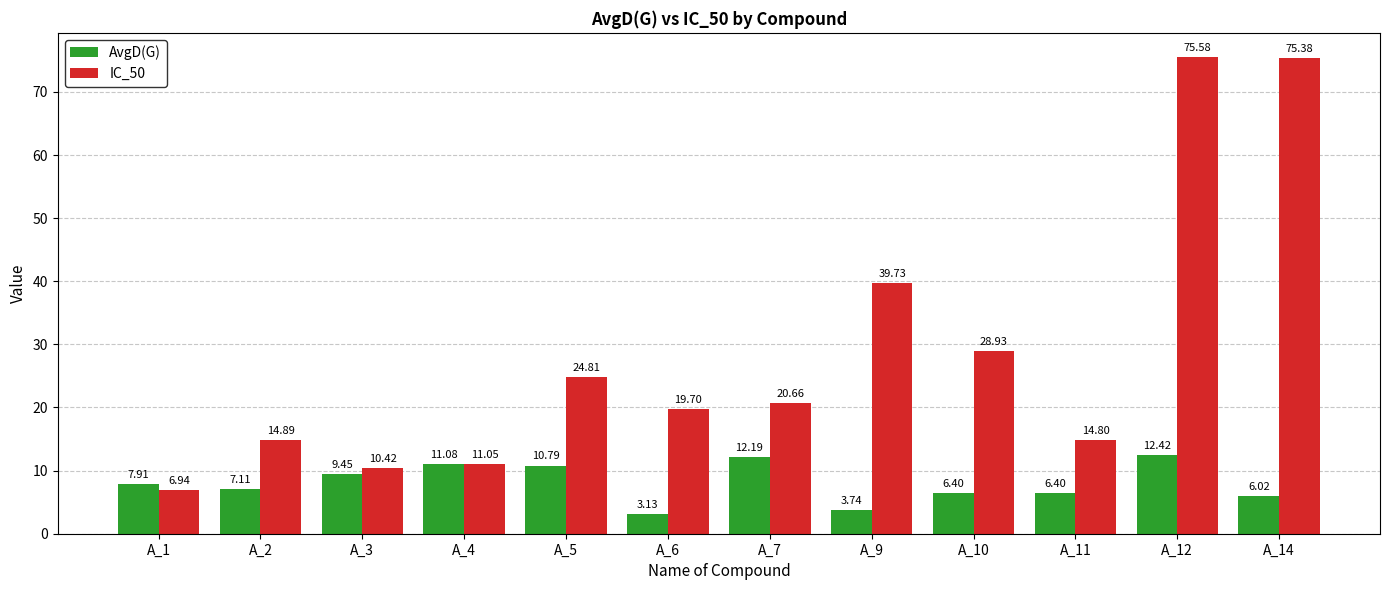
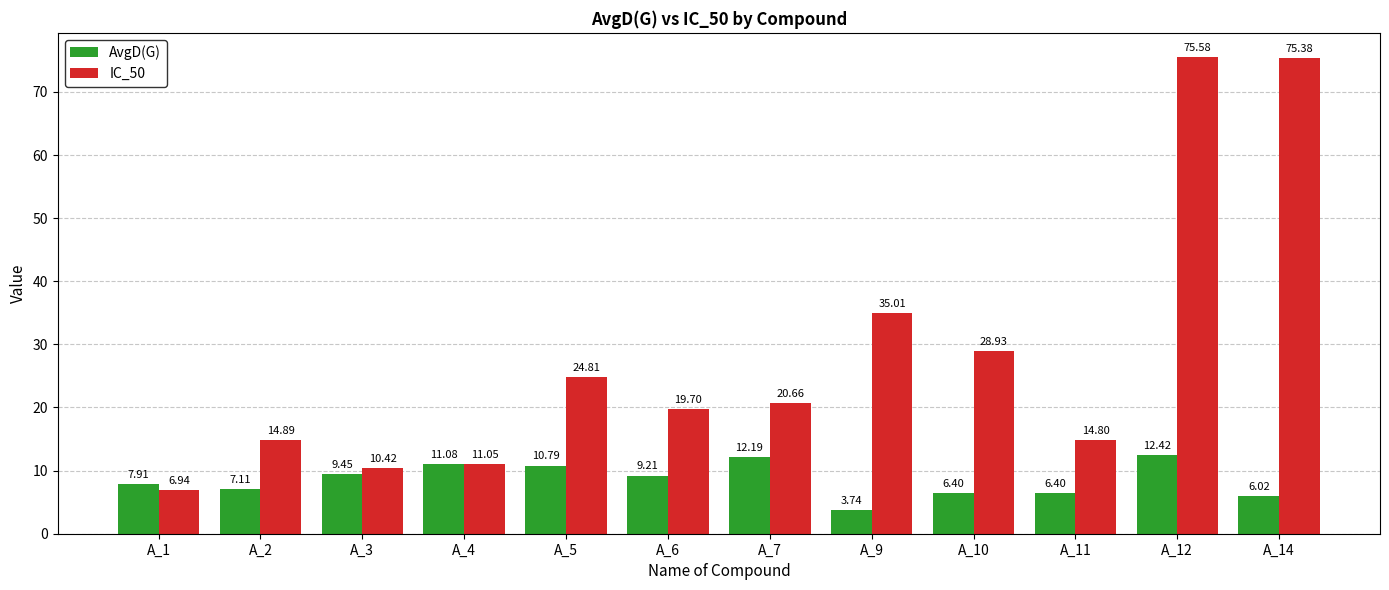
AvgD(G), A_6: 3.13 -> 9.21
IC_50, A_9: 39.73 -> 35.01
